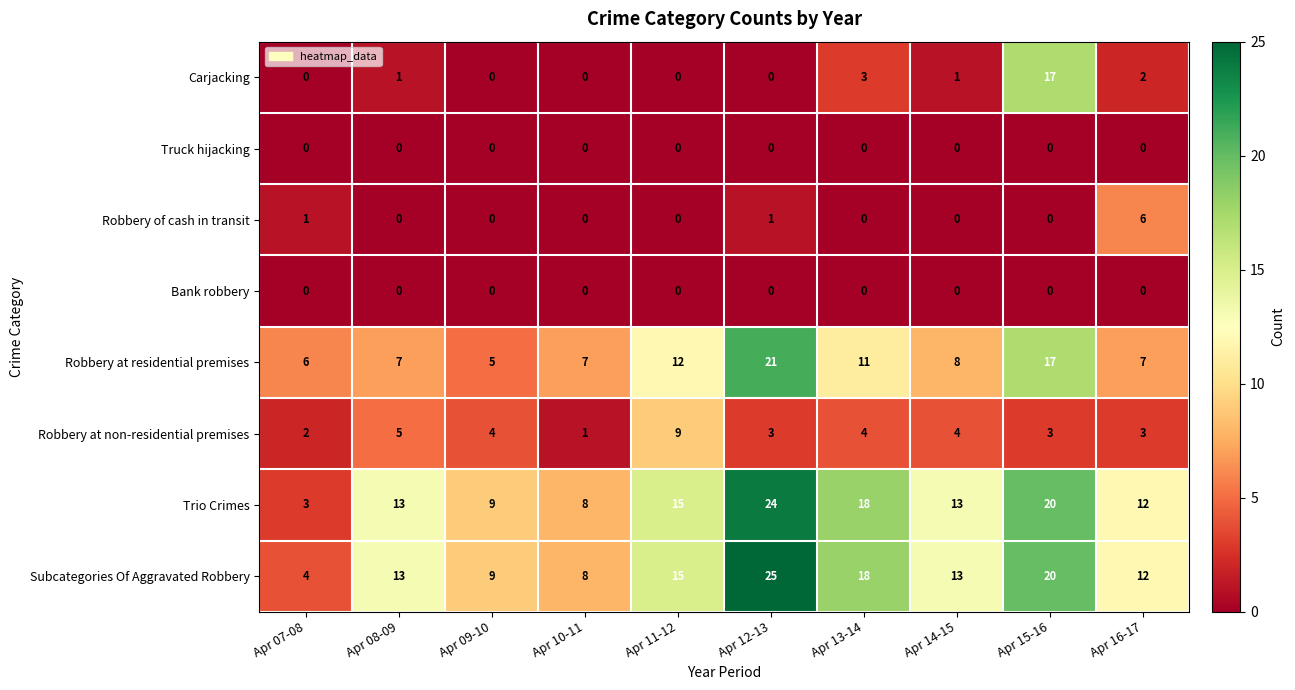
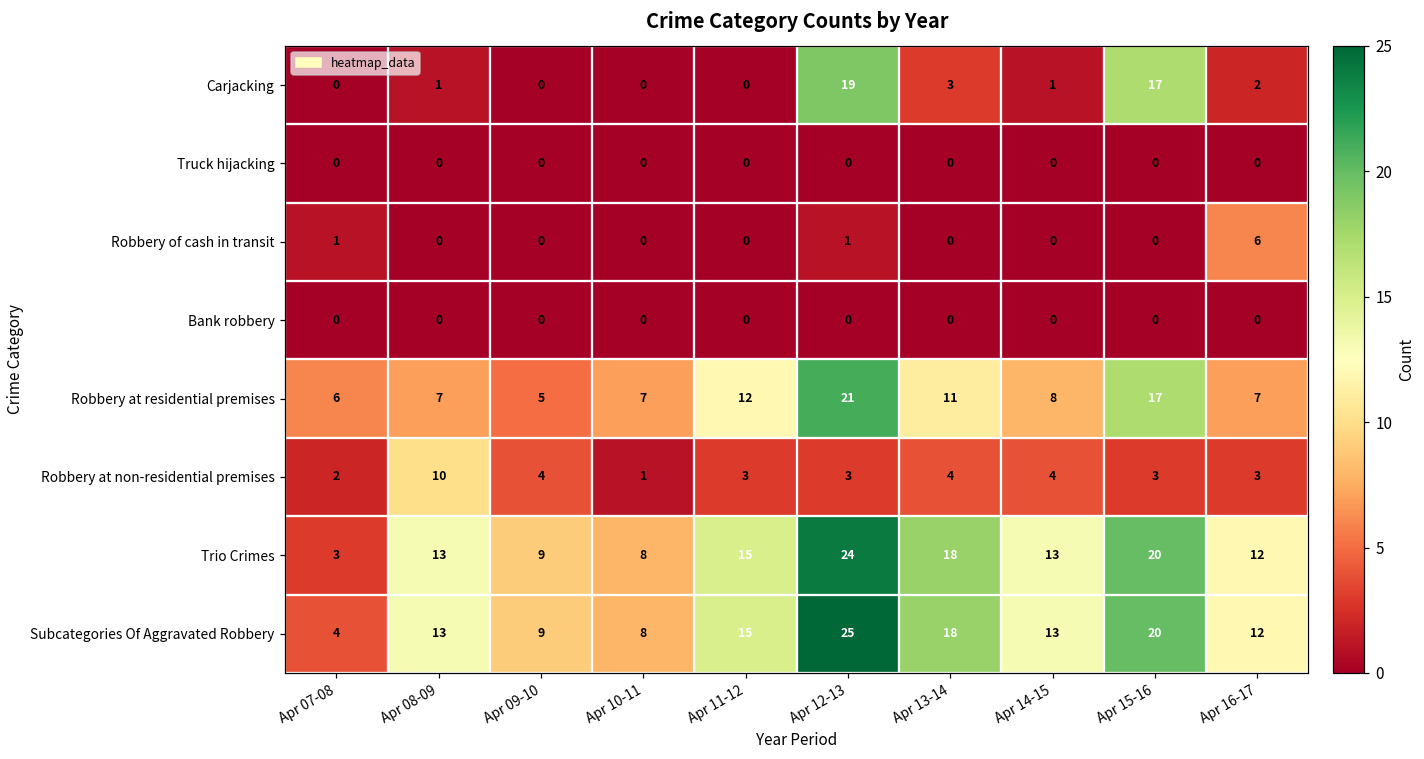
Carjacking, Apr 12-13: 0 -> 19
Robbery at non-residential premises, Apr 08-09: 5 -> 10
Robbery at non-residential premises, Apr 11-12: 9 -> 3
